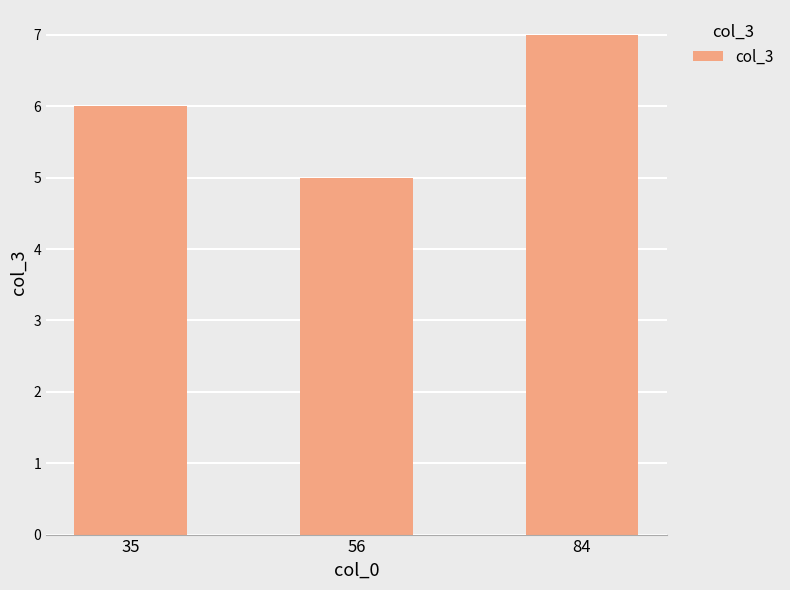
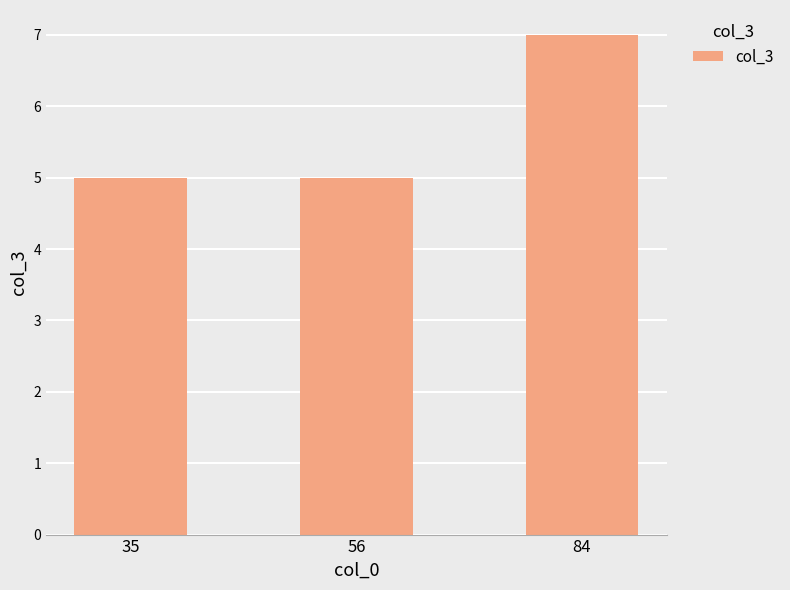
35: 6 -> 5
